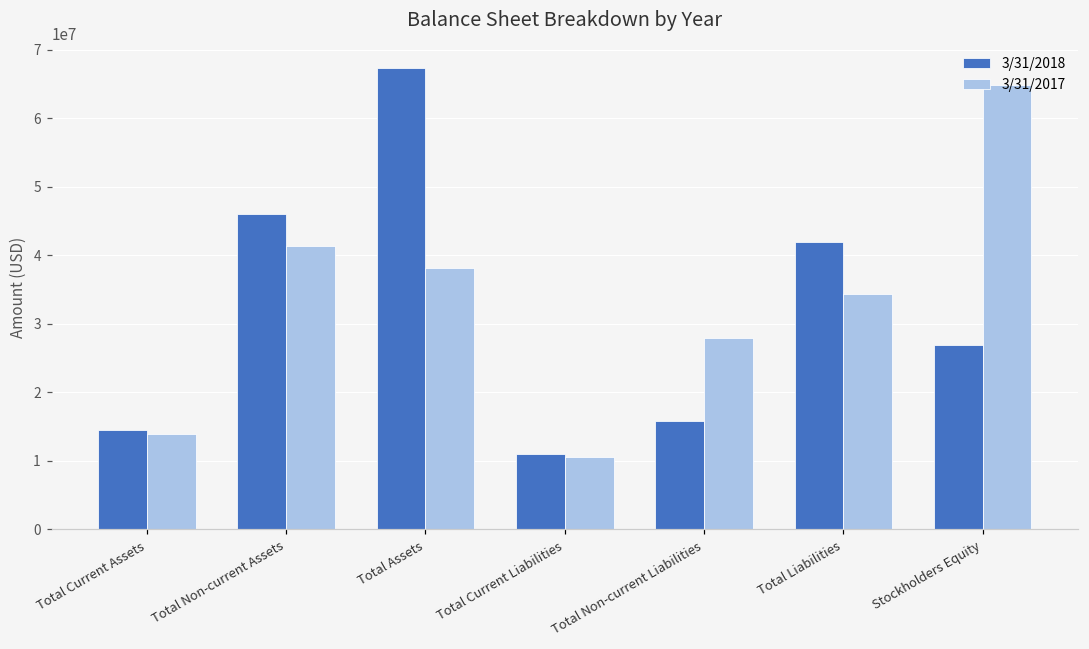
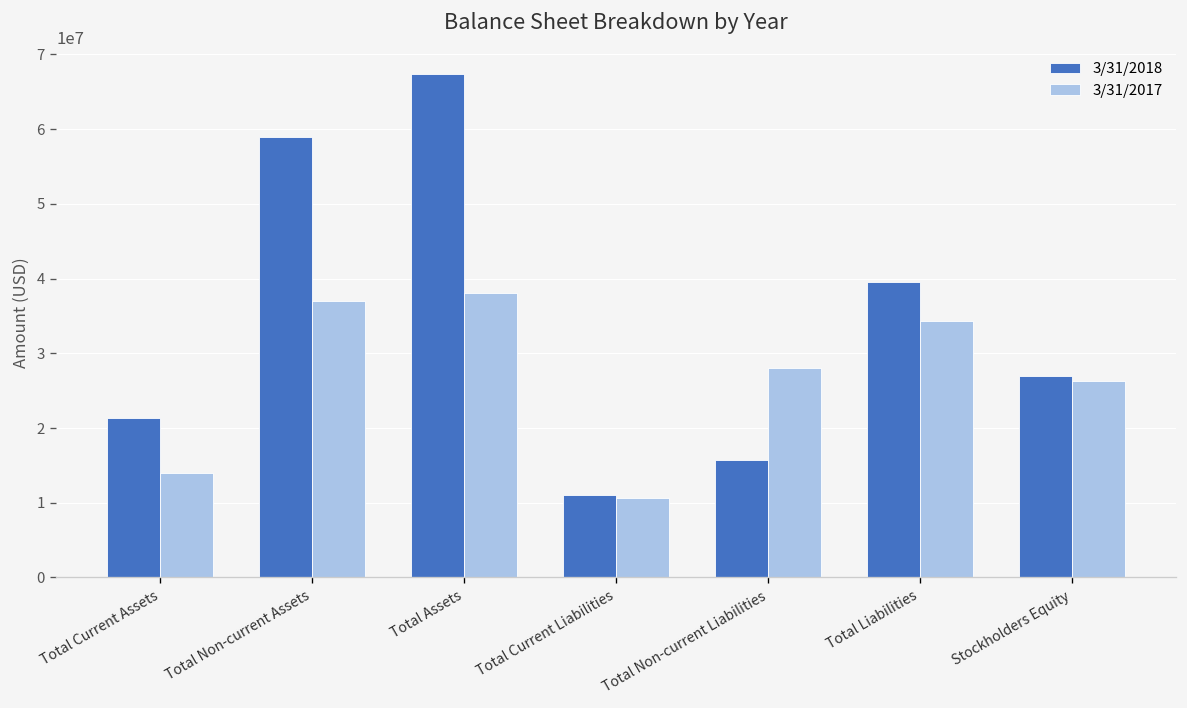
3/31/2018, Total Current Assets: 15000000 -> 21000000
3/31/2018, Total Non-current Assets: 46000000 -> 59000000
3/31/2017, Total Non-current Assets: 41000000 -> 37000000
3/31/2018, Total Liabilities: 42000000 -> 40000000
3/31/2017, Stockholders Equity: 65000000 -> 26000000
